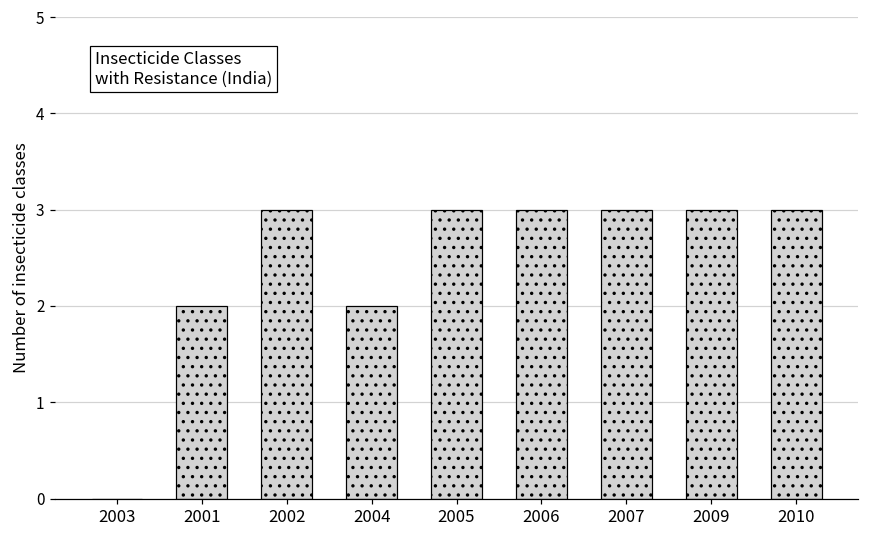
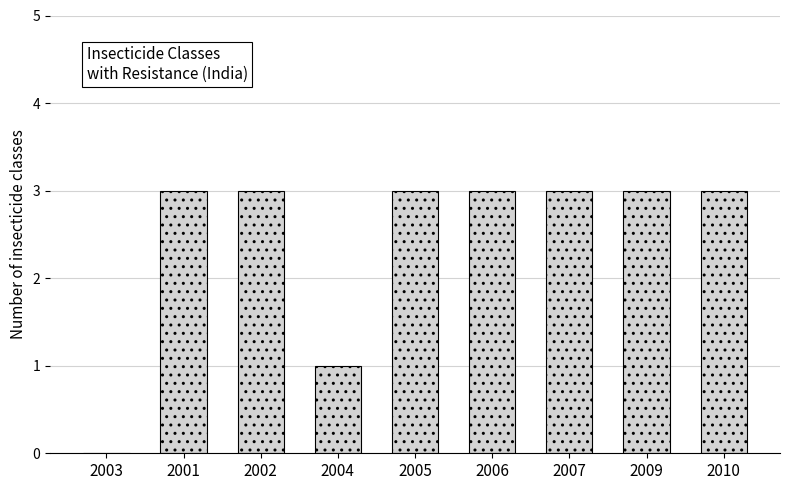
2001: 2 -> 3
2004: 2 -> 1
